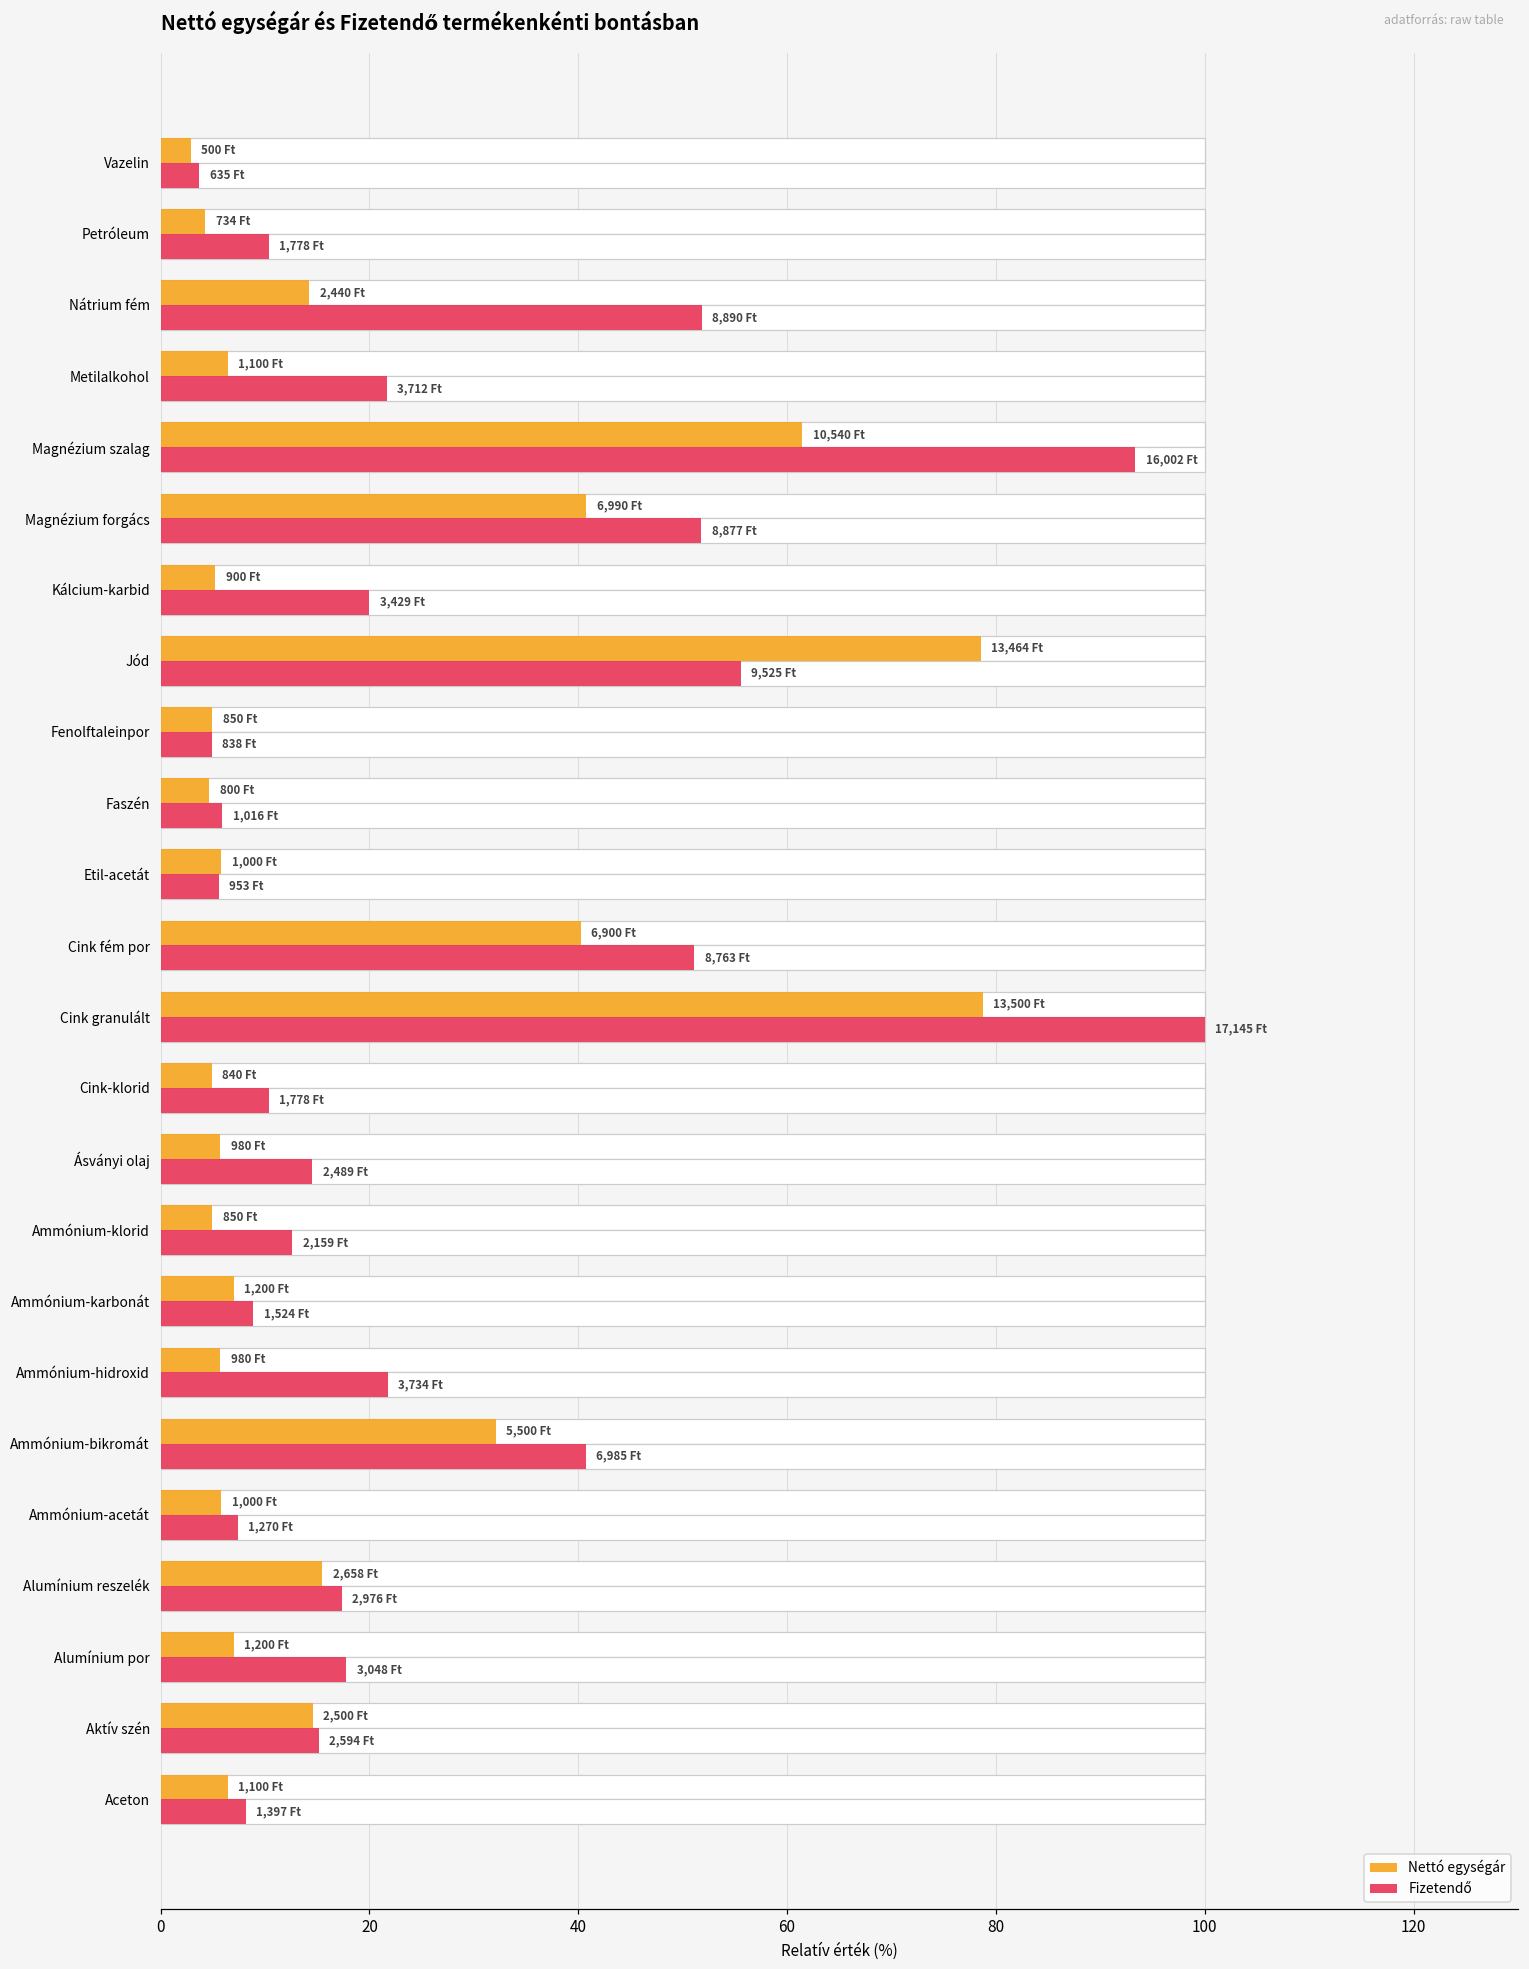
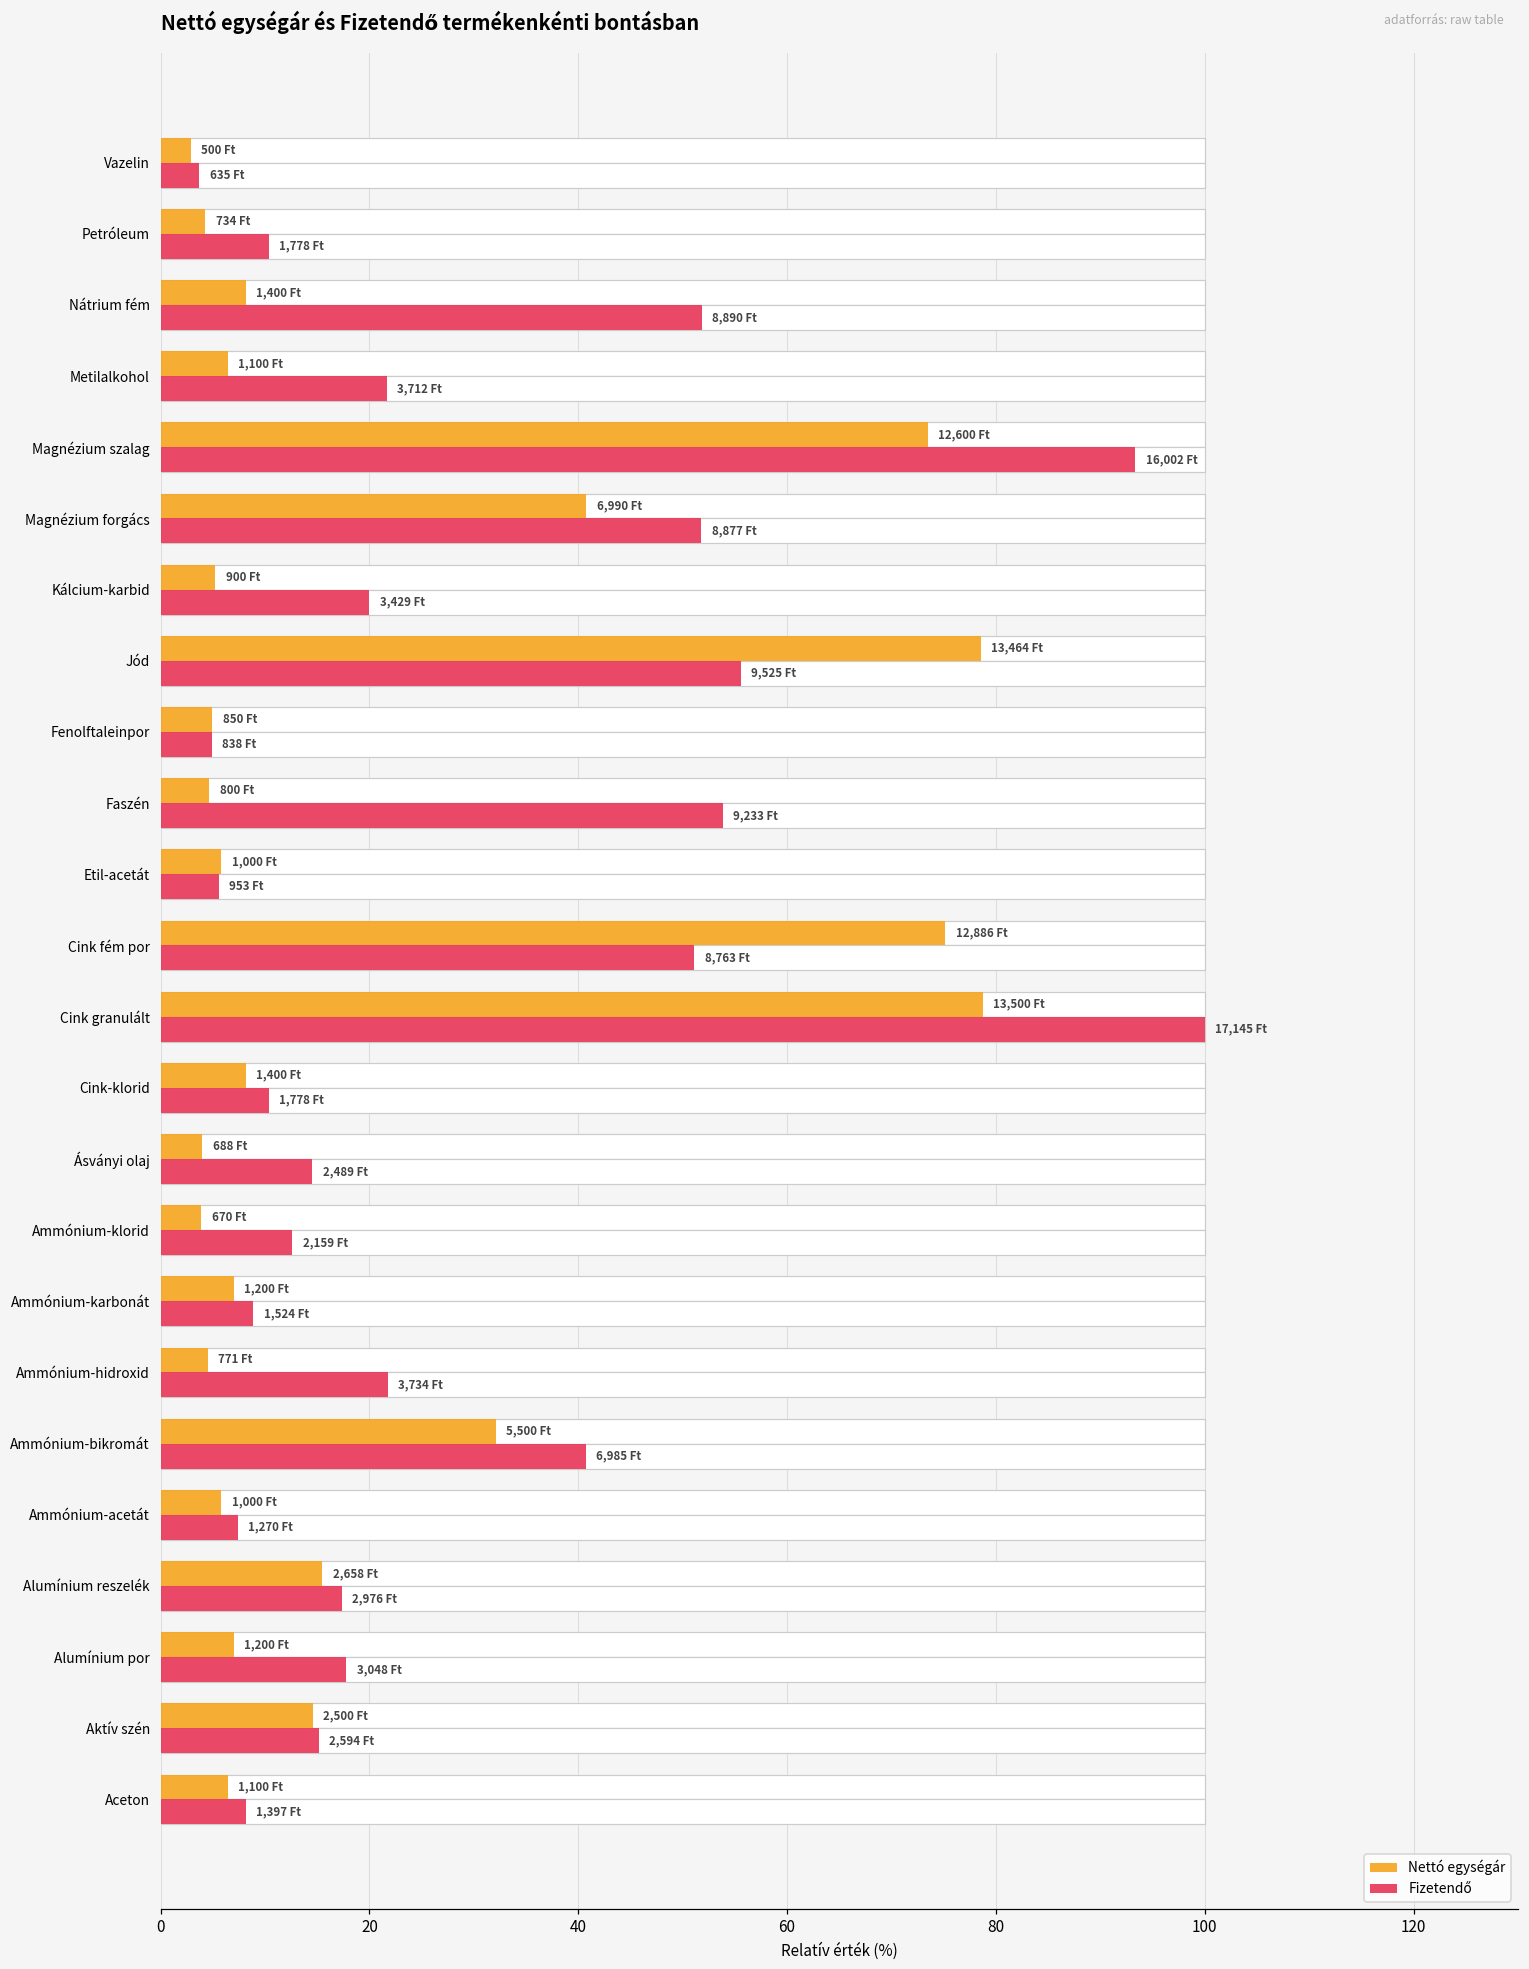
Nettó egységár, Nátrium fém: 2,440 -> 1,400
Nettó egységár, Magnézium szalag: 10,540 -> 12,600
Fizetendő, Faszén: 1,016 -> 9,233
Nettó egységár, Cink fém por: 6,900 -> 12,886
Nettó egységár, Cink-klorid: 840 -> 1,400
Nettó egységár, Ásványi olaj: 980 -> 688
Nettó egységár, Ammónium-klorid: 850 -> 670
Nettó egységár, Ammónium-hidroxid: 980 -> 771
